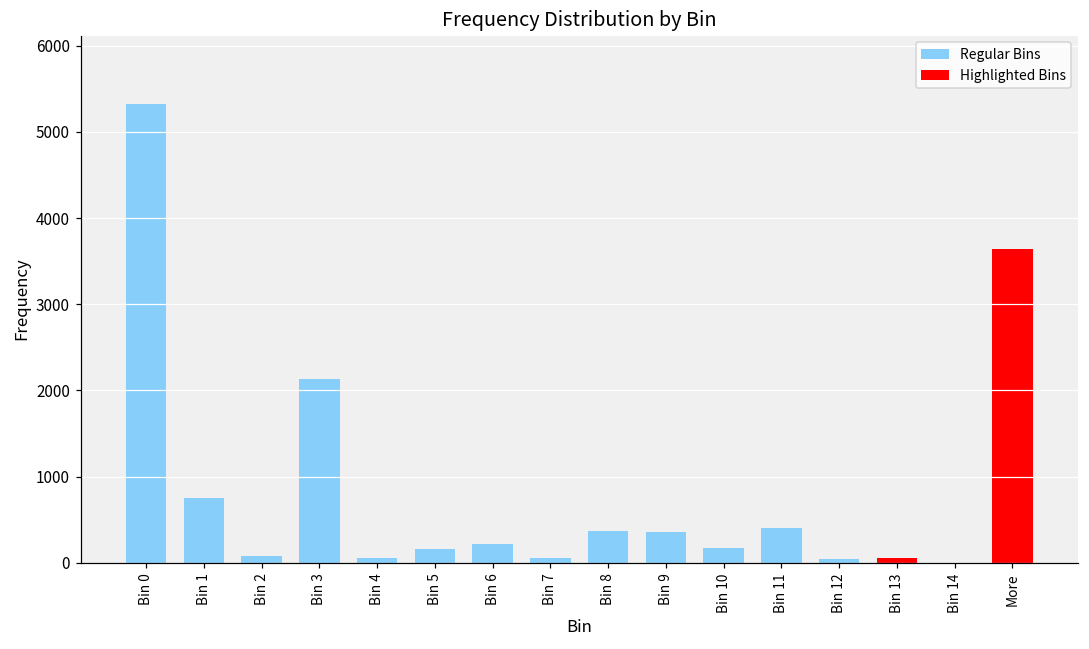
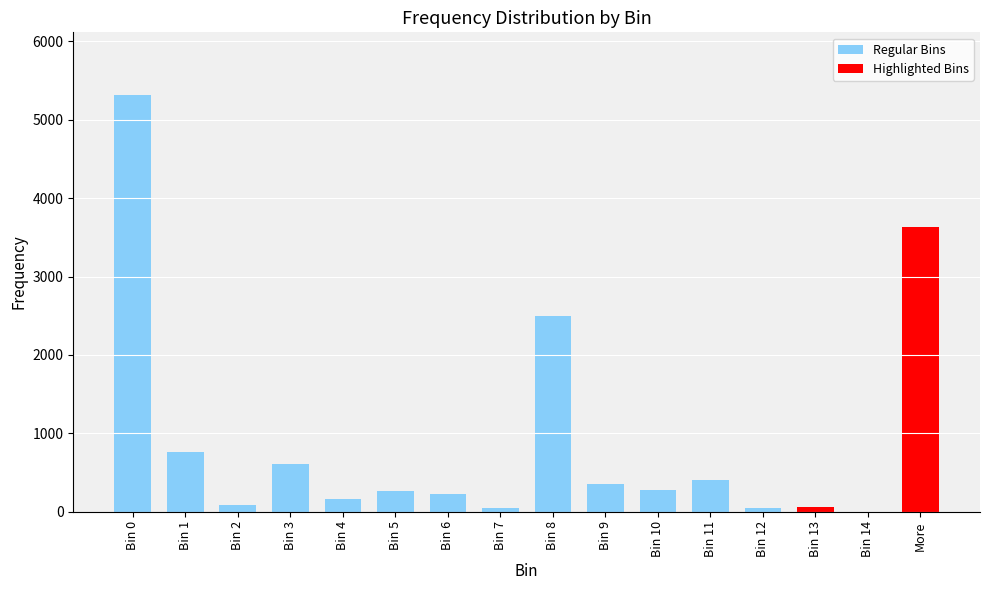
Bin 3: 2100 -> 600
Bin 4: 100 -> 200
Bin 5: 200 -> 300
Bin 8: 400 -> 2500
Bin 10: 200 -> 300
